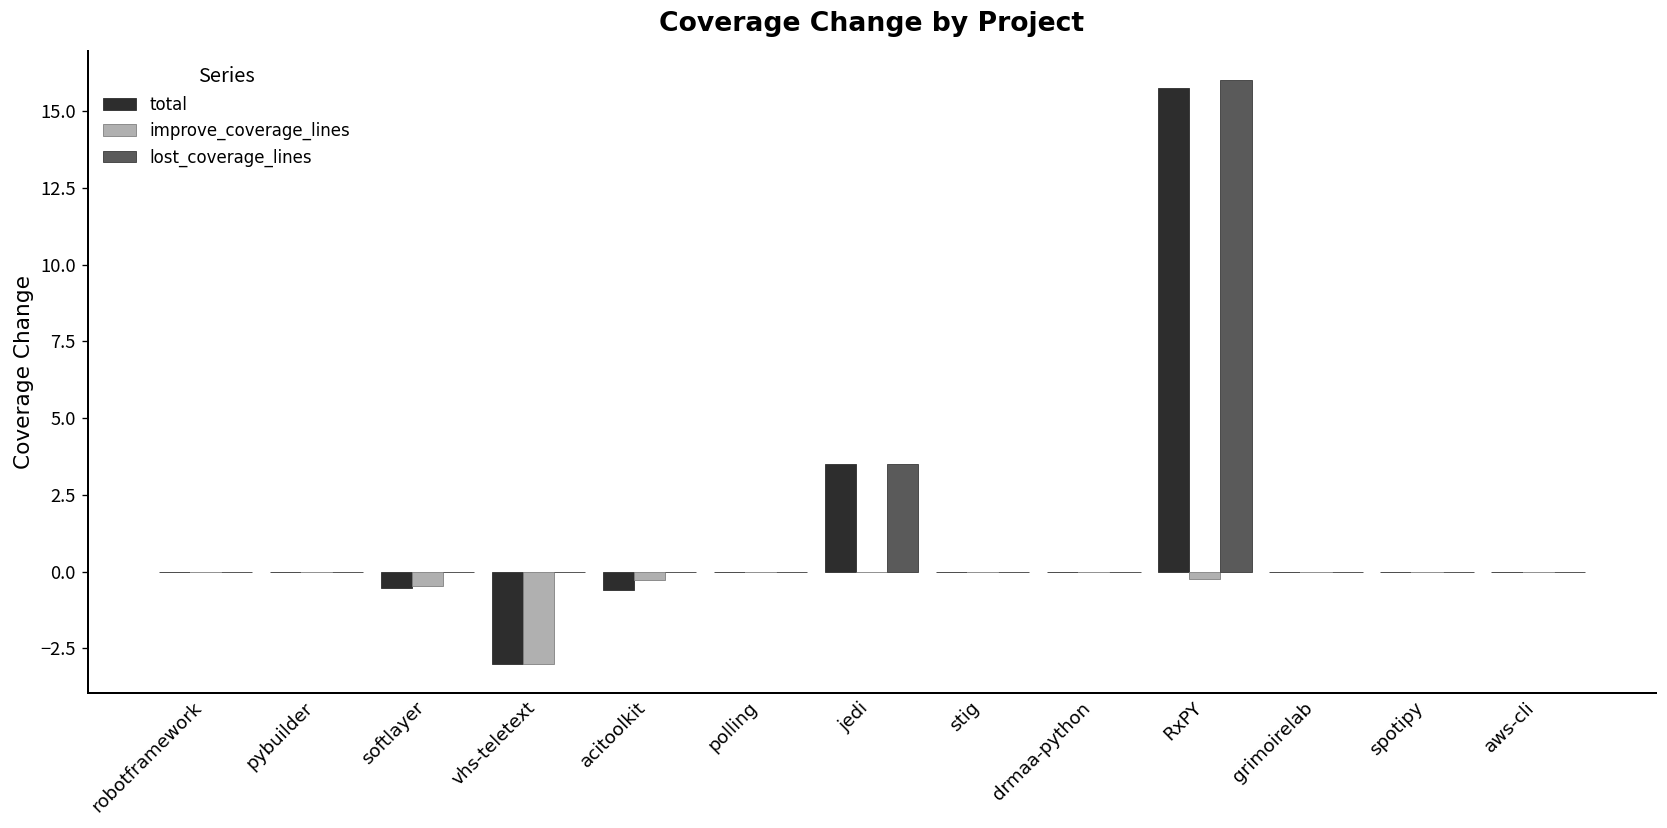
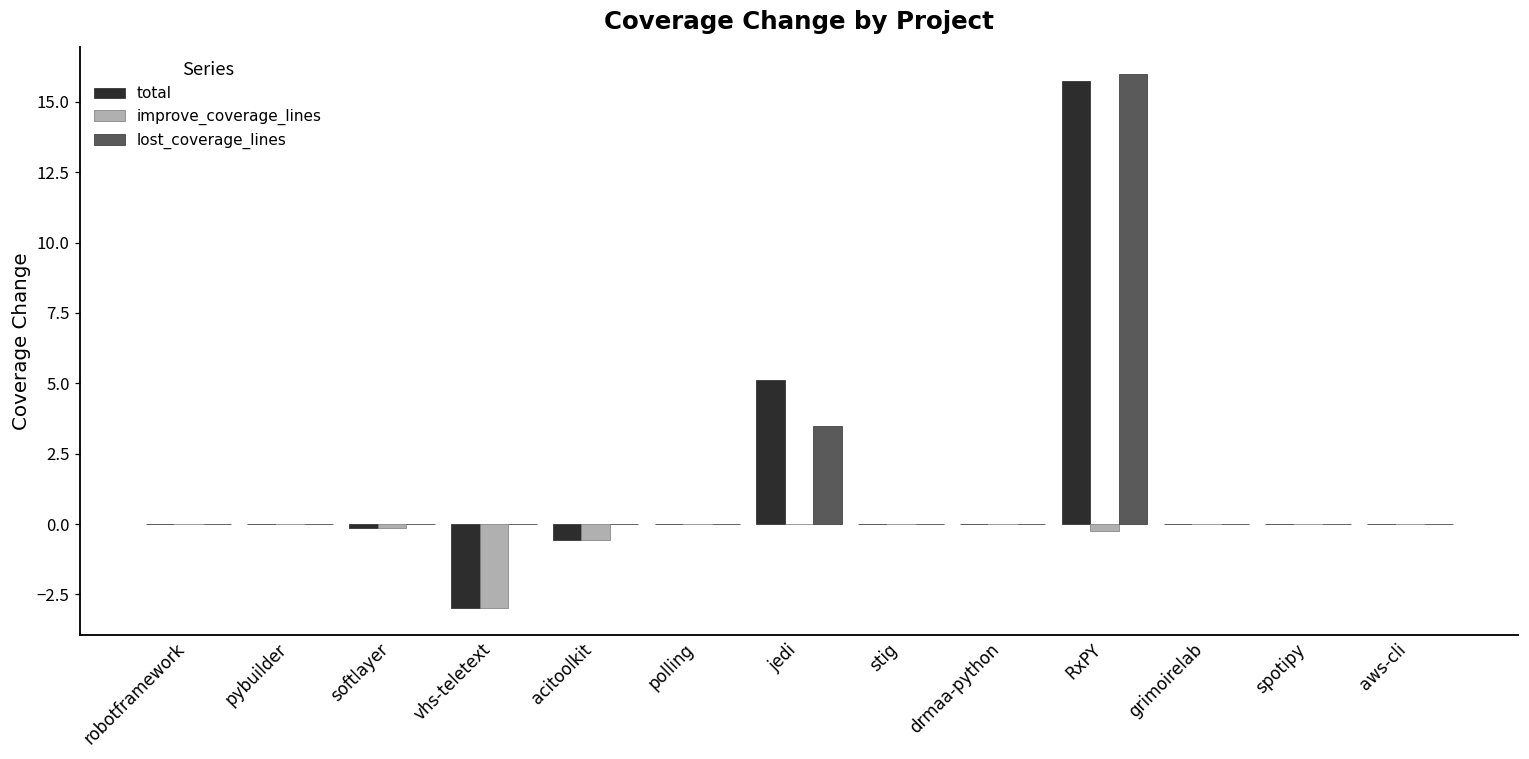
total, softlayer: -0.5 -> -0.1
improve_coverage_lines, softlayer: -0.5 -> -0.1
improve_coverage_lines, acitoolkit: -0.3 -> -0.6
total, jedi: 3.5 -> 5.1
